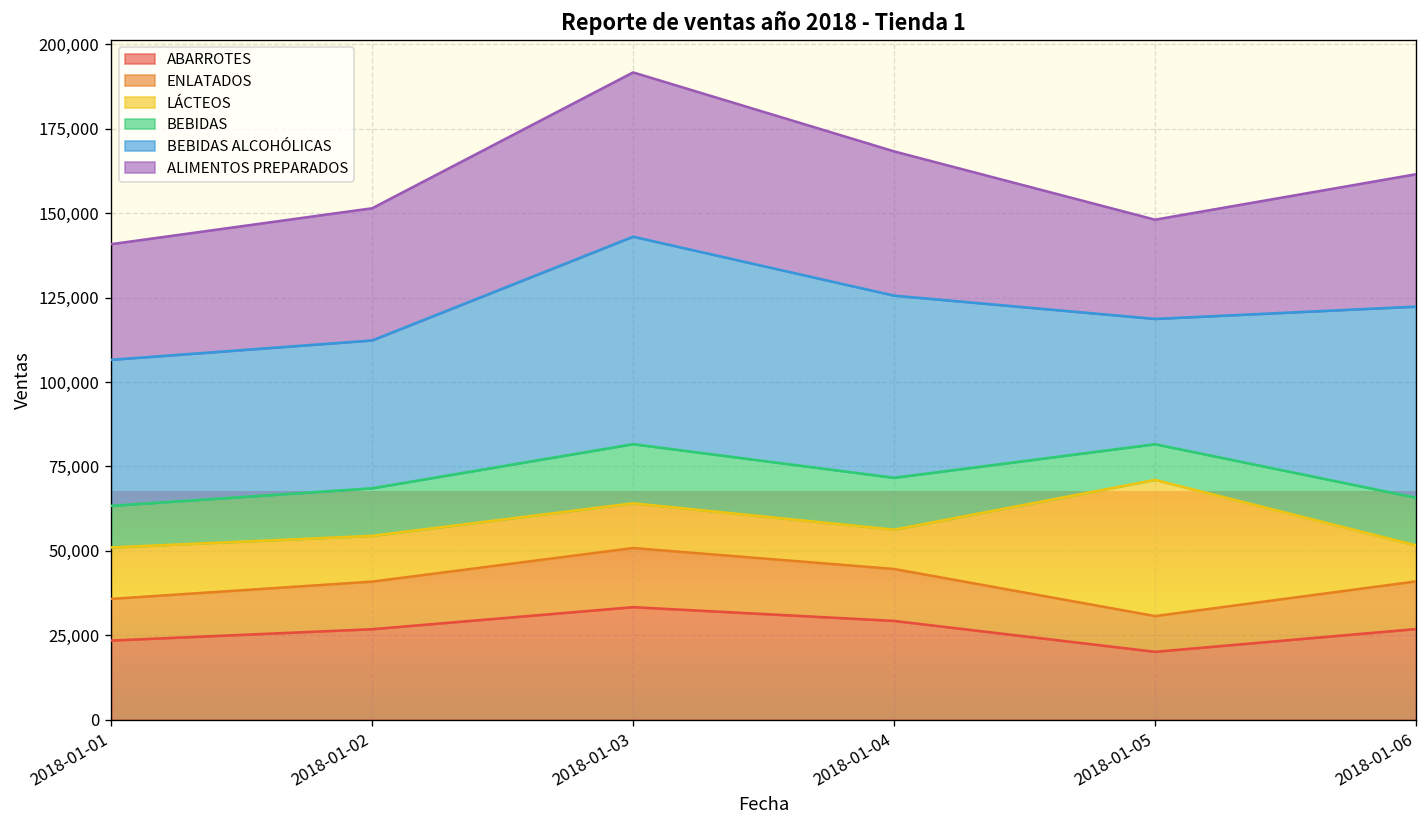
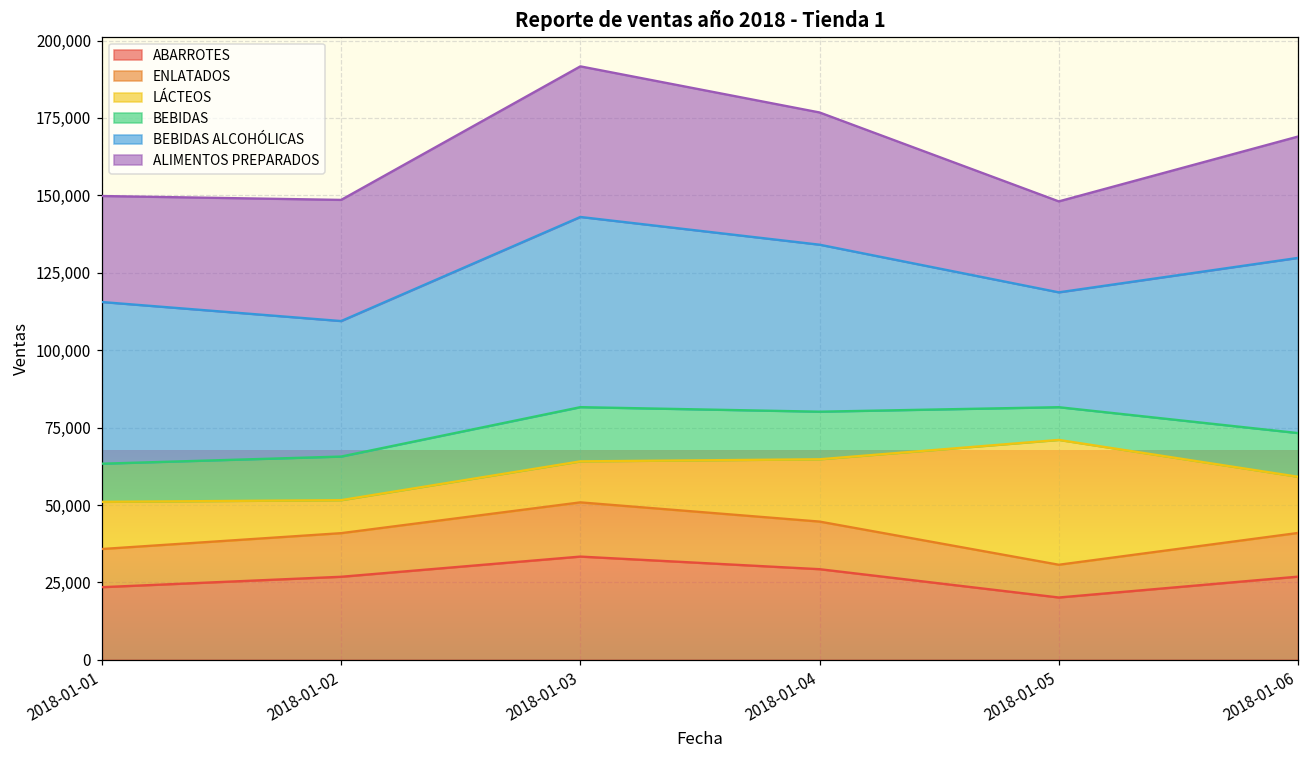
BEBIDAS ALCOHÓLICAS, 2018-01-01: 43,000 -> 52,000
LÁCTEOS, 2018-01-02: 14,000 -> 11,000
LÁCTEOS, 2018-01-04: 12,000 -> 20,000
LÁCTEOS, 2018-01-06: 11,000 -> 18,000
